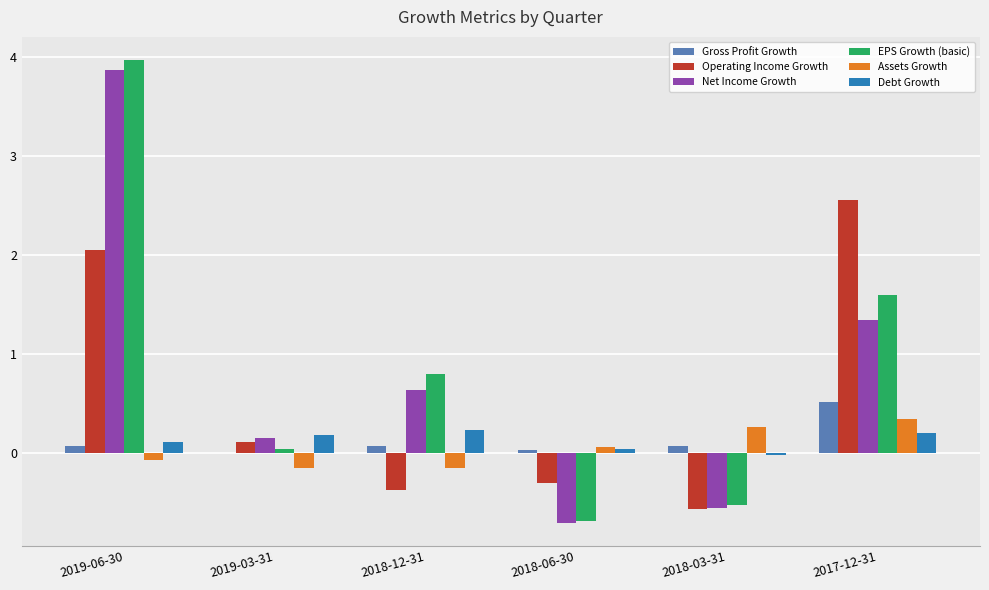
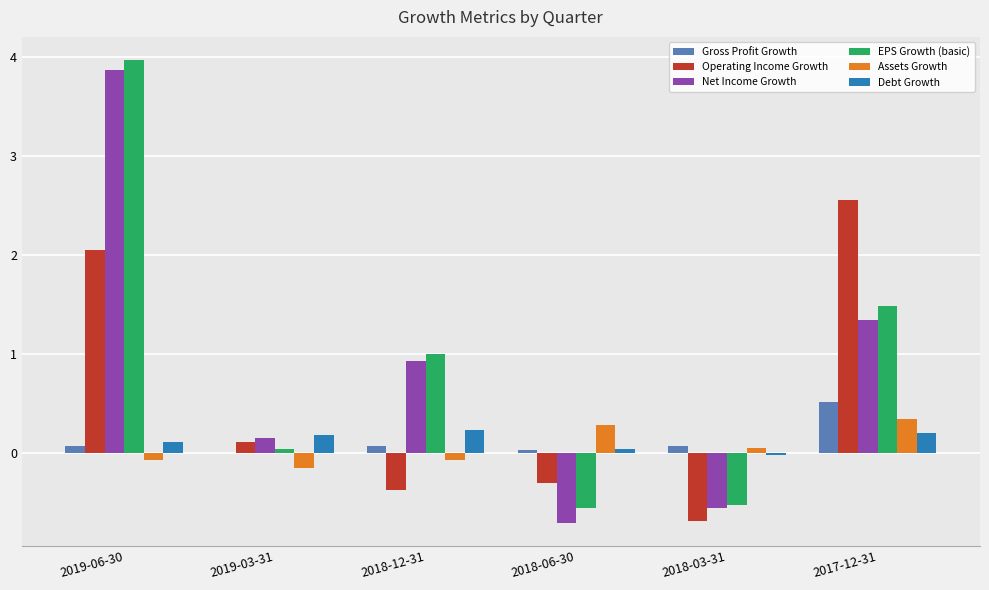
Net Income Growth, 2018-12-31: 0.6 -> 0.9
EPS Growth (basic), 2018-12-31: 0.8 -> 1.0
Assets Growth, 2018-12-31: -0.2 -> -0.1
EPS Growth (basic), 2018-06-30: -0.7 -> -0.6
Assets Growth, 2018-06-30: 0.1 -> 0.3
Operating Income Growth, 2018-03-31: -0.6 -> -0.7
Assets Growth, 2018-03-31: 0.3 -> 0.1
EPS Growth (basic), 2017-12-31: 1.6 -> 1.5
